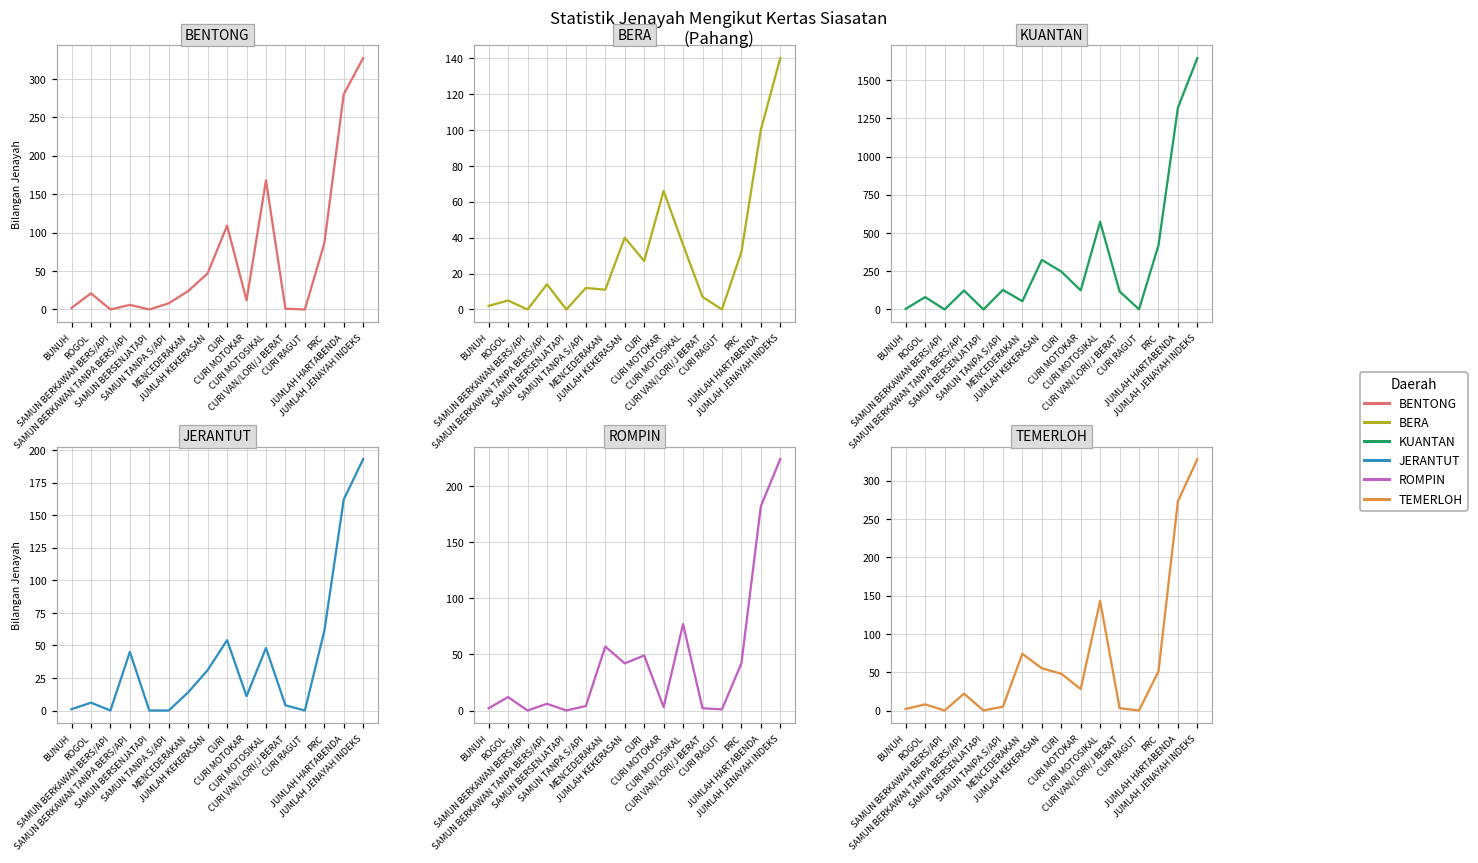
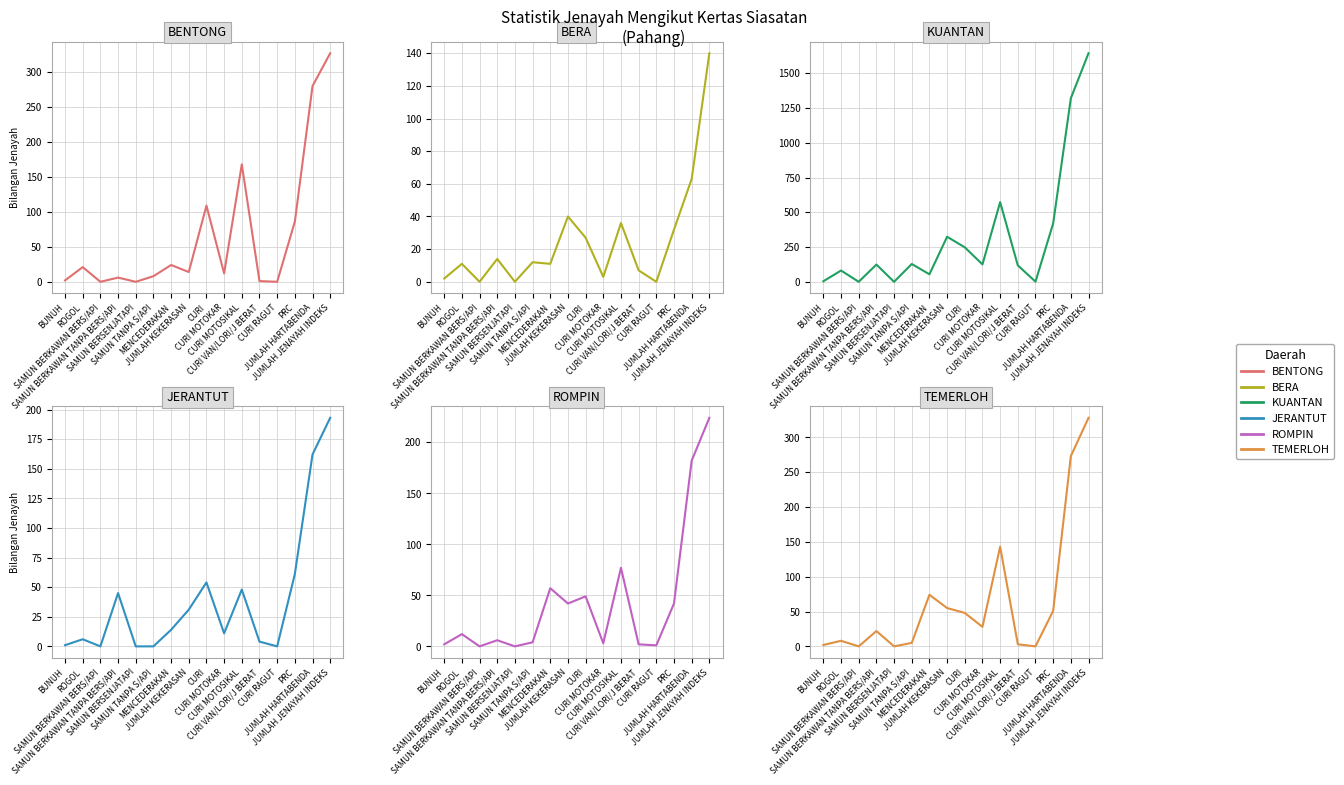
BENTONG, JUMLAH KEKERASAN: 50 -> 10
BERA, ROGOL: 5 -> 11
BERA, CURI MOTOKAR: 66 -> 3
BERA, JUMLAH HARTABENDA: 100 -> 63
